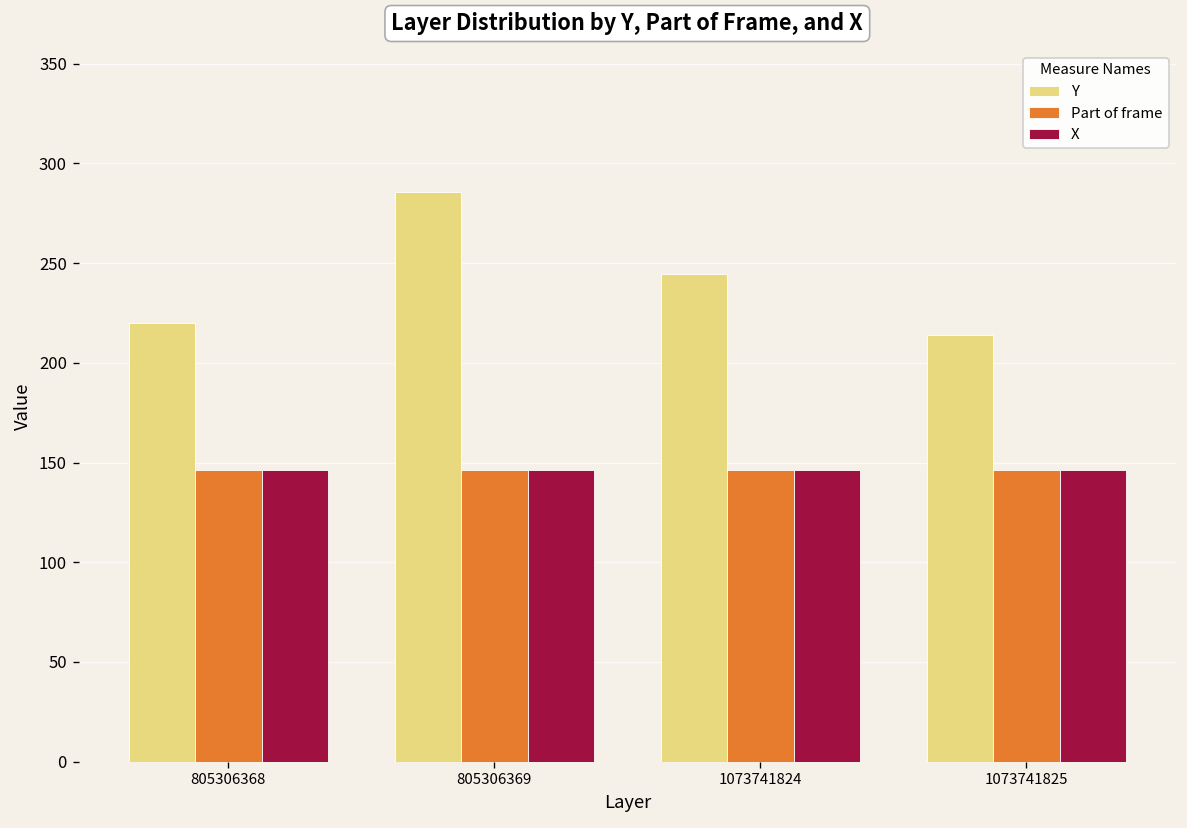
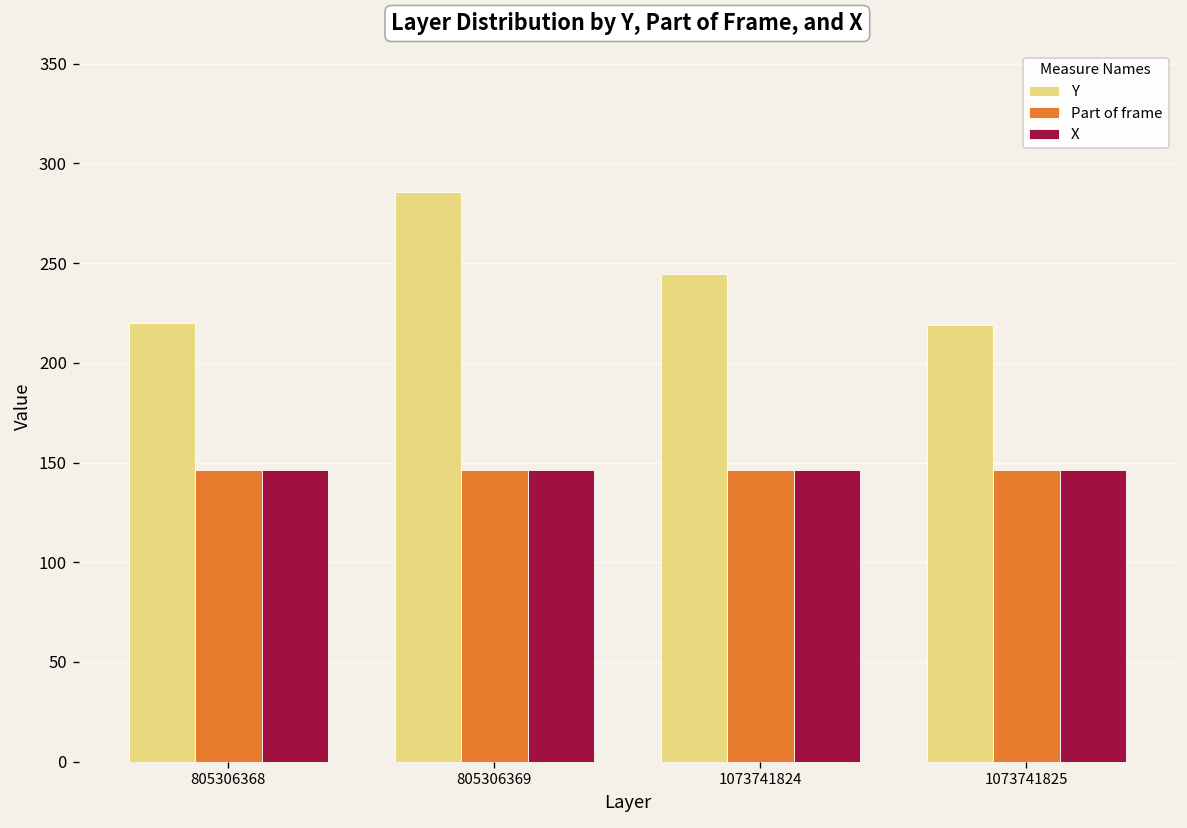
Y, 1073741825: 214 -> 219
